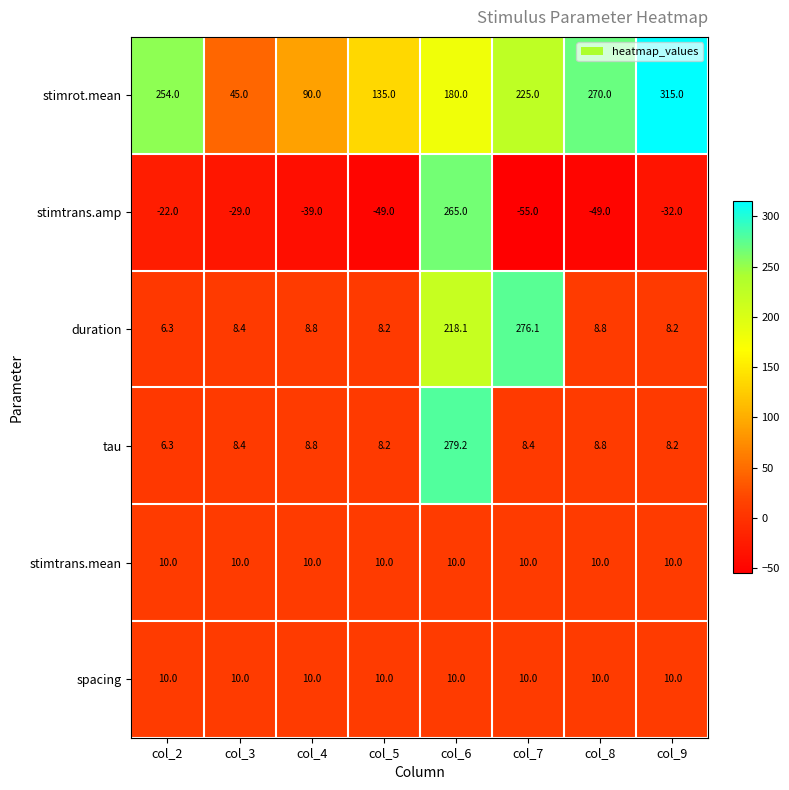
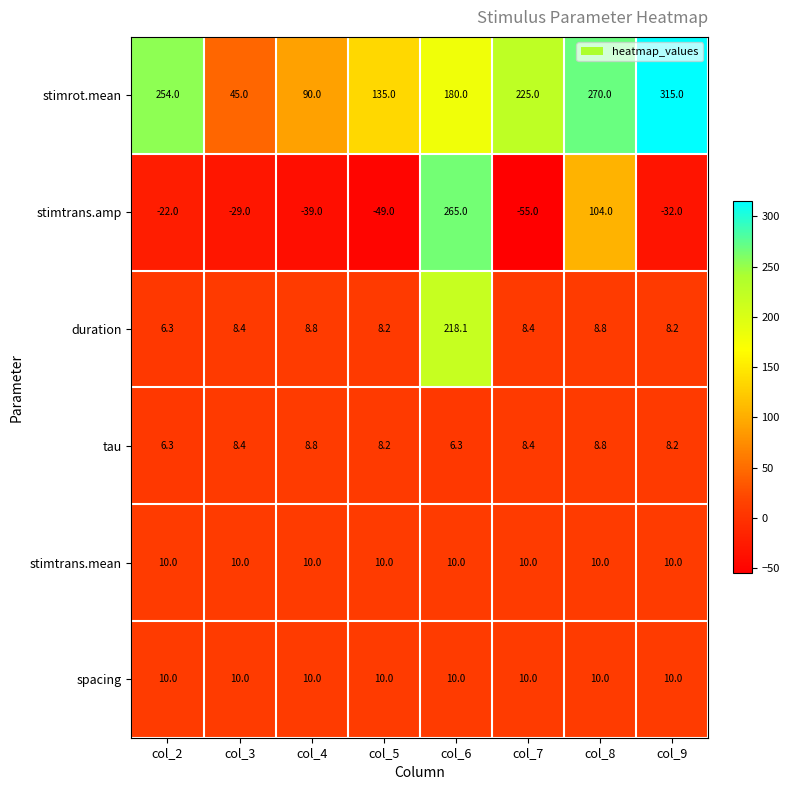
stimtrans.amp, col_8: -49.0 -> 104.0
duration, col_7: 276.1 -> 8.4
tau, col_6: 279.2 -> 6.3
